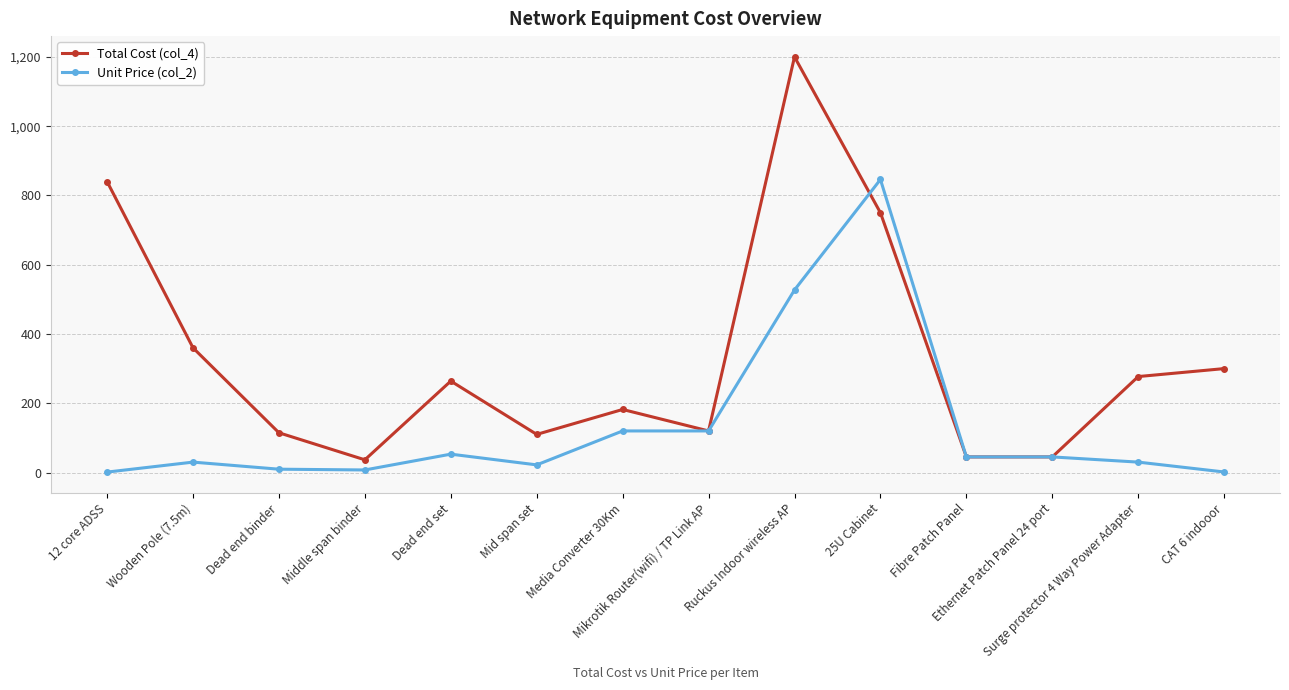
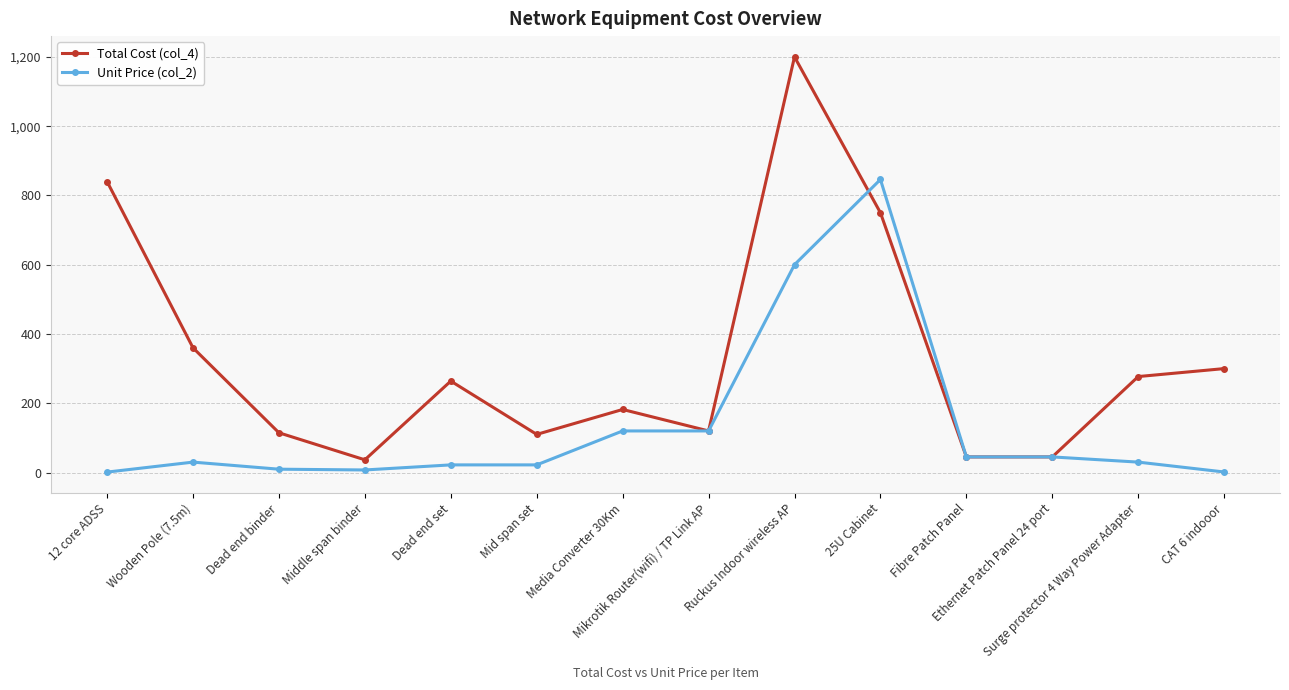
Unit Price (col_2), Dead end set: 50 -> 20
Unit Price (col_2), Ruckus Indoor wireless AP: 530 -> 600
